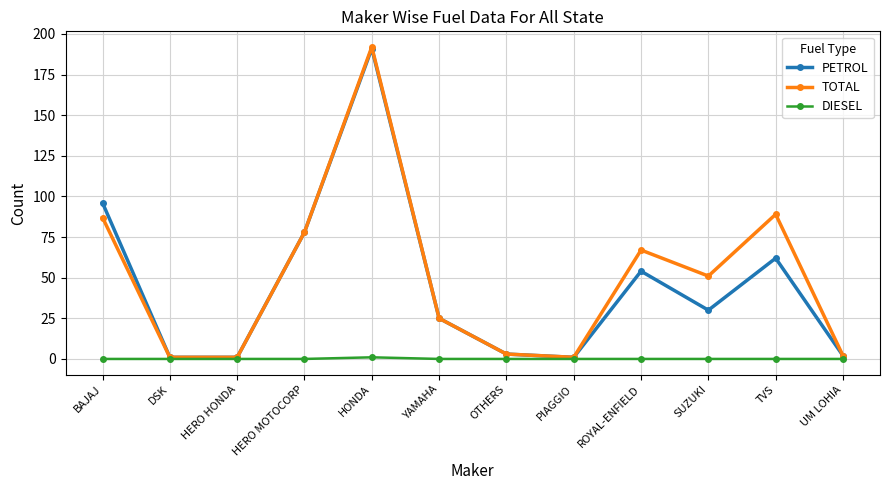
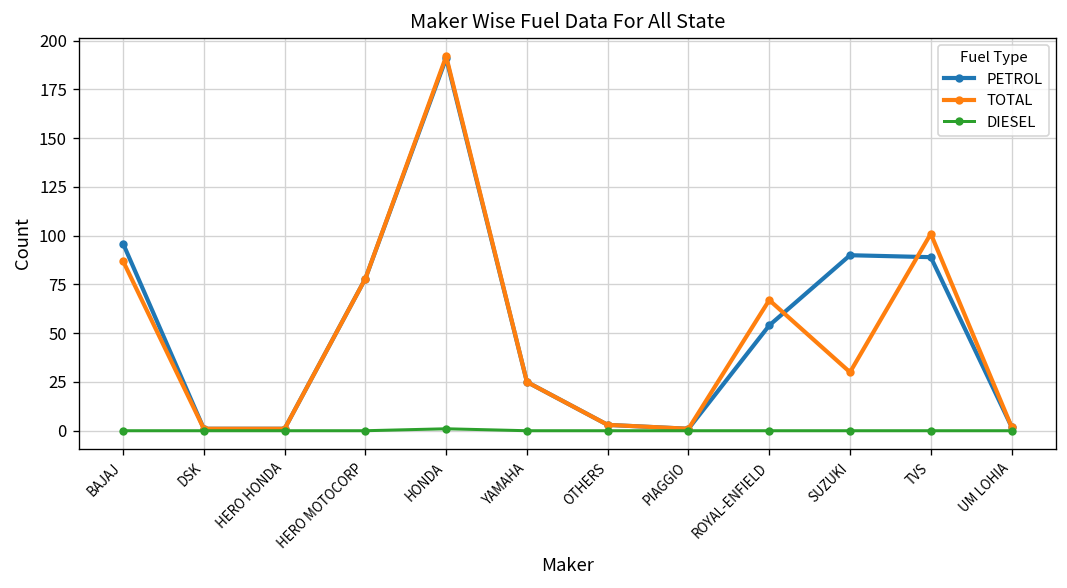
PETROL, SUZUKI: 30 -> 90
TOTAL, SUZUKI: 51 -> 30
PETROL, TVS: 62 -> 89
TOTAL, TVS: 89 -> 101
